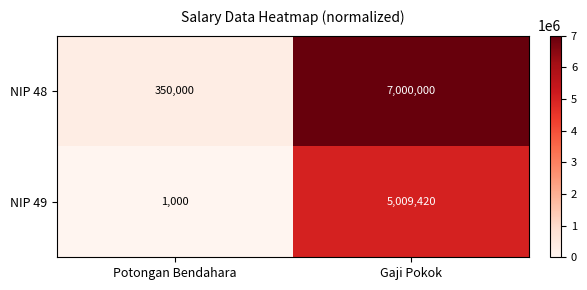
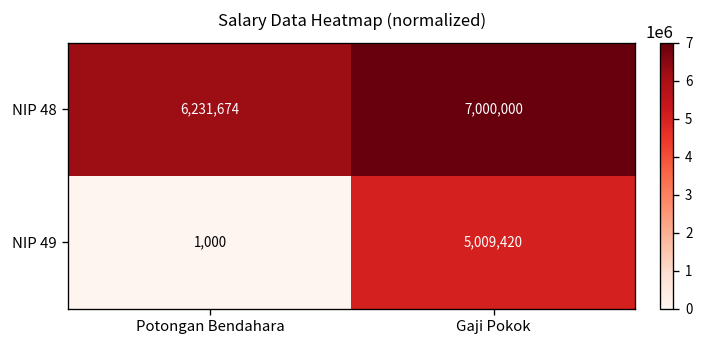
NIP 48, Potongan Bendahara: 350,000 -> 6,231,674
